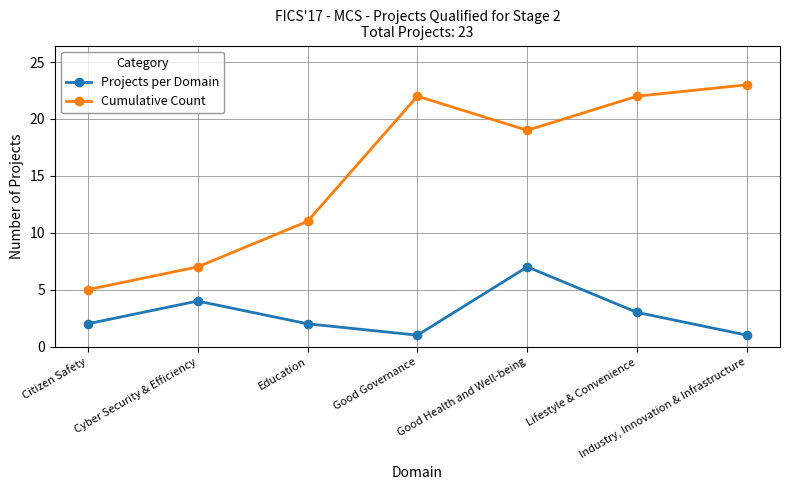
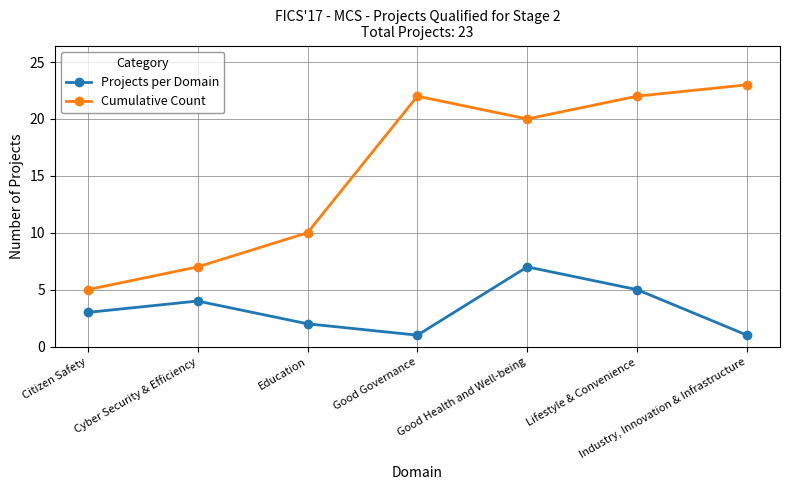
Projects per Domain, Citizen Safety: 2 -> 3
Cumulative Count, Education: 11 -> 10
Cumulative Count, Good Health and Well-being: 19 -> 20
Projects per Domain, Lifestyle & Convenience: 3 -> 5
